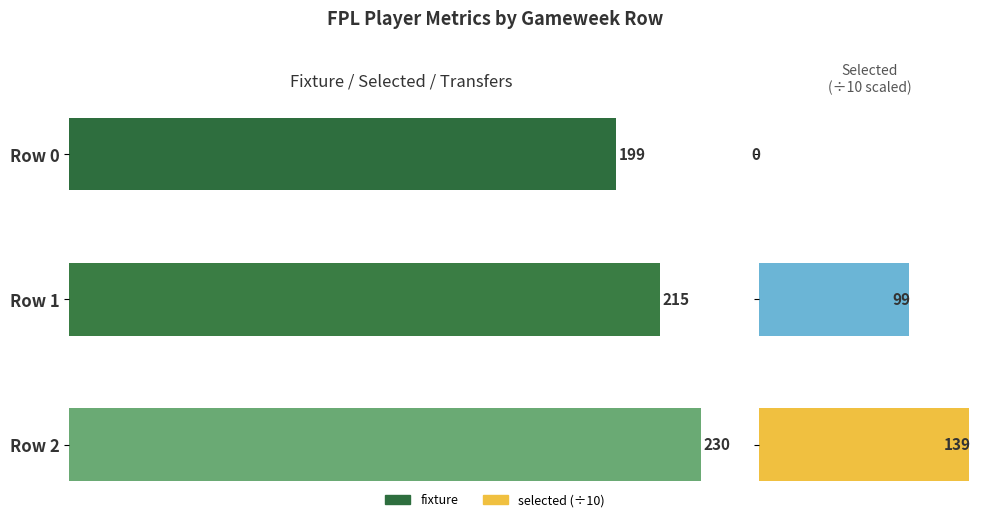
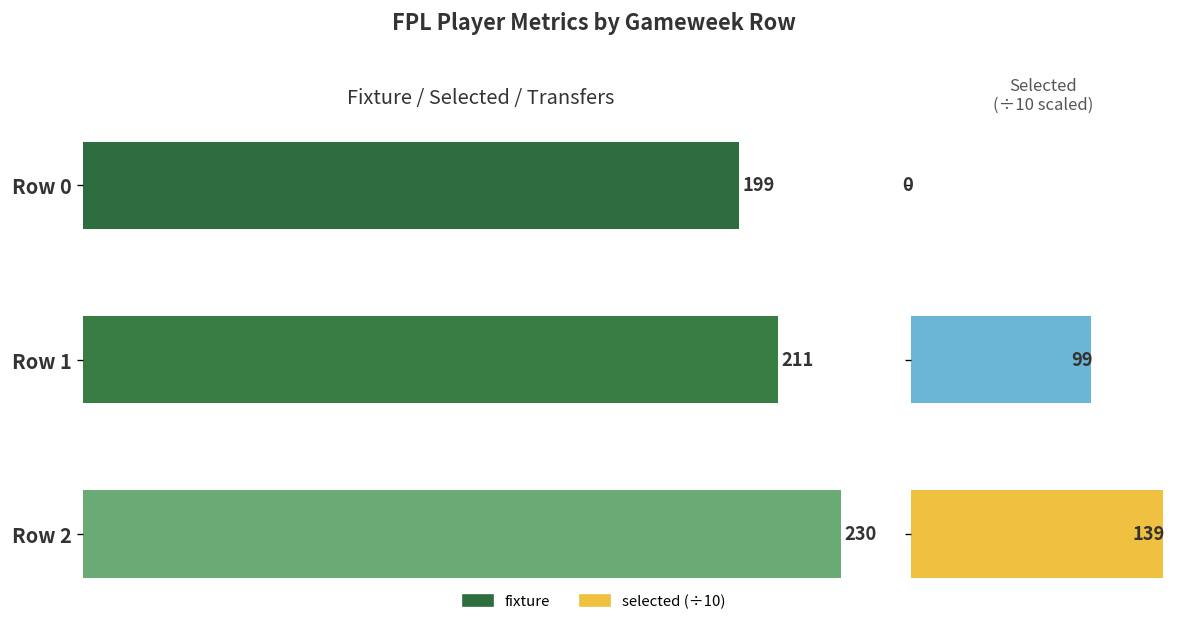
Fixture / Selected / Transfers, Row 1: 215 -> 211
